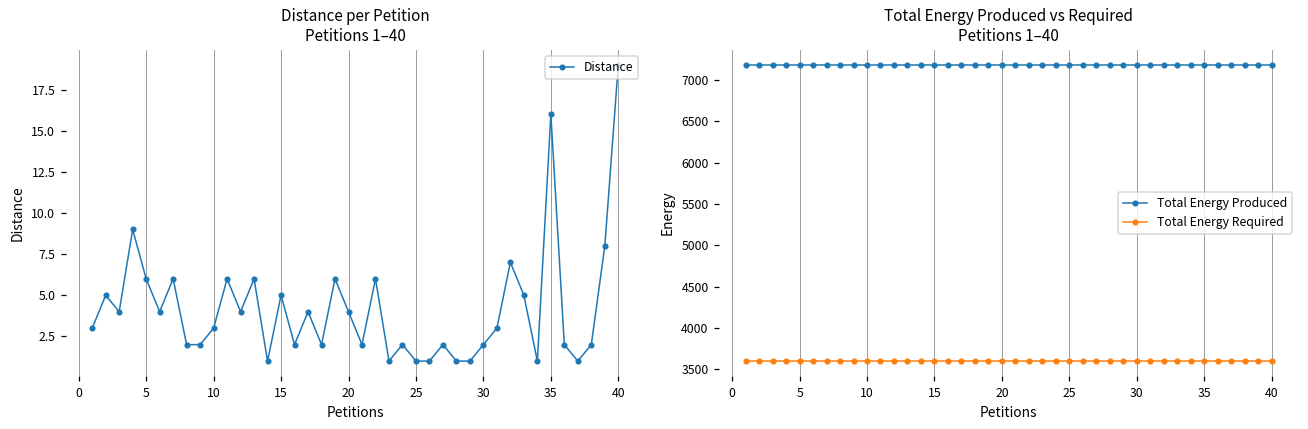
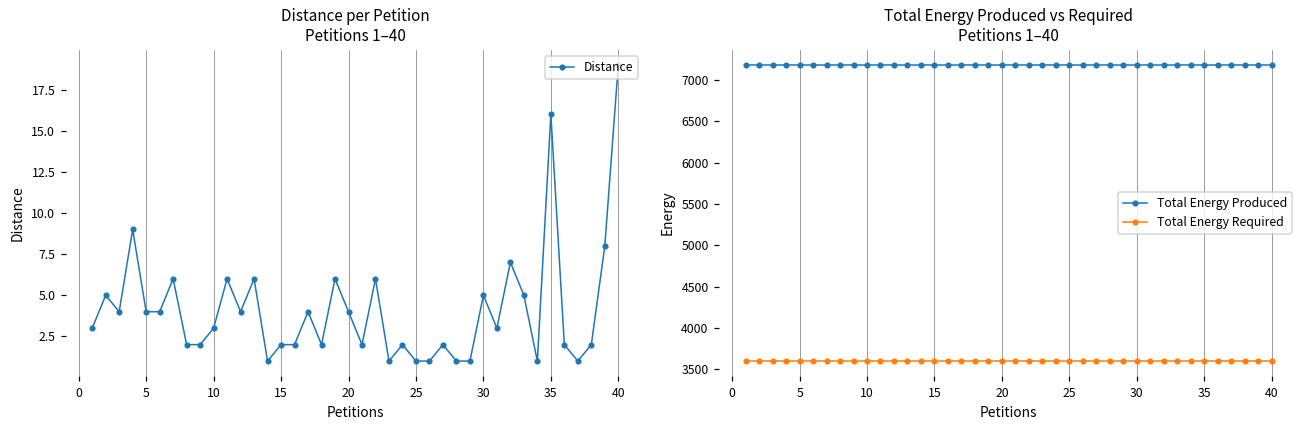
Distance per Petition Petitions 1–40, 5: 6 -> 4
Distance per Petition Petitions 1–40, 15: 5 -> 2
Distance per Petition Petitions 1–40, 30: 2 -> 5
